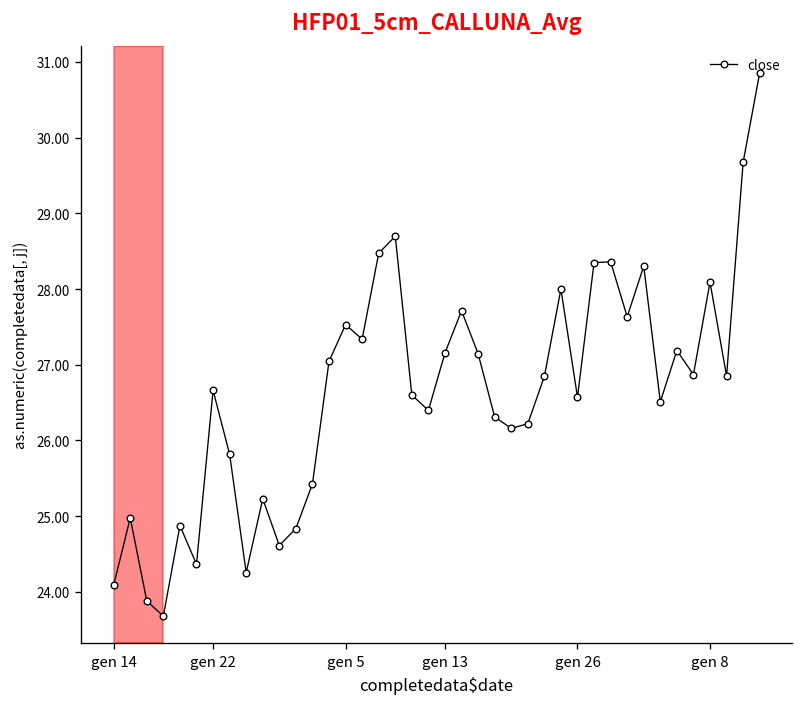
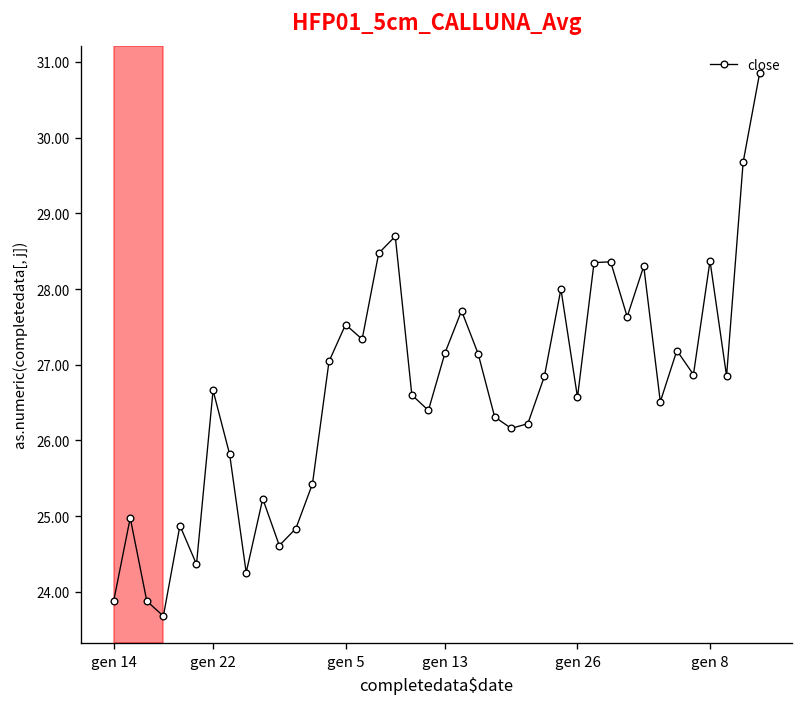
gen 14: 24.1 -> 23.9
gen 8: 28.1 -> 28.4
